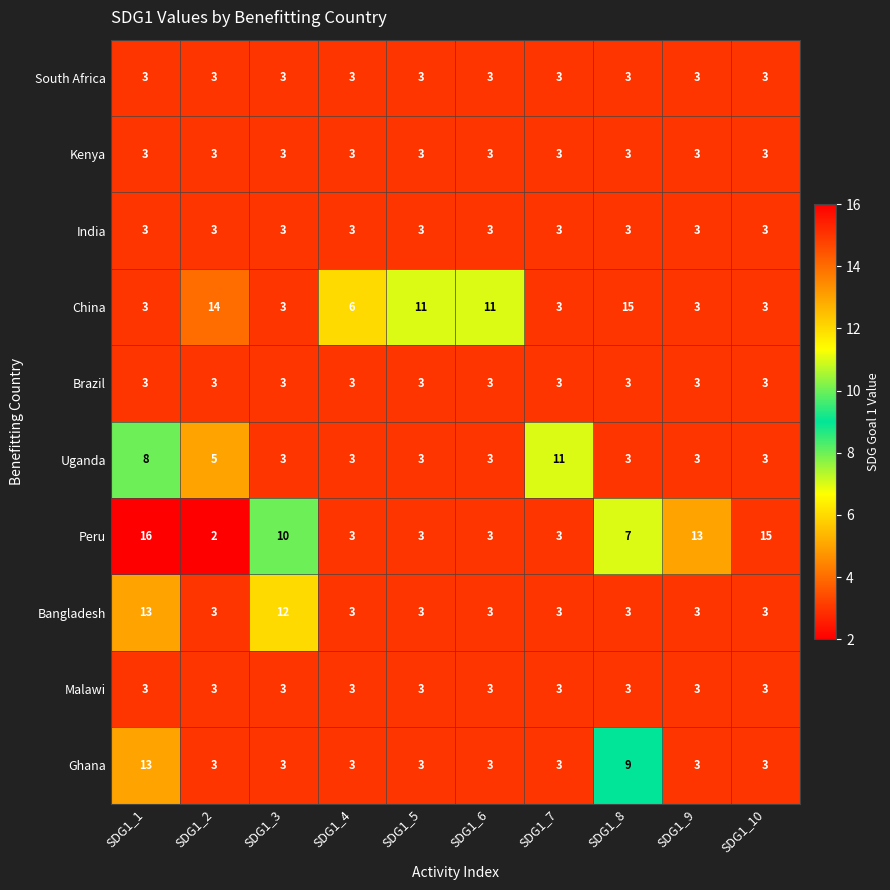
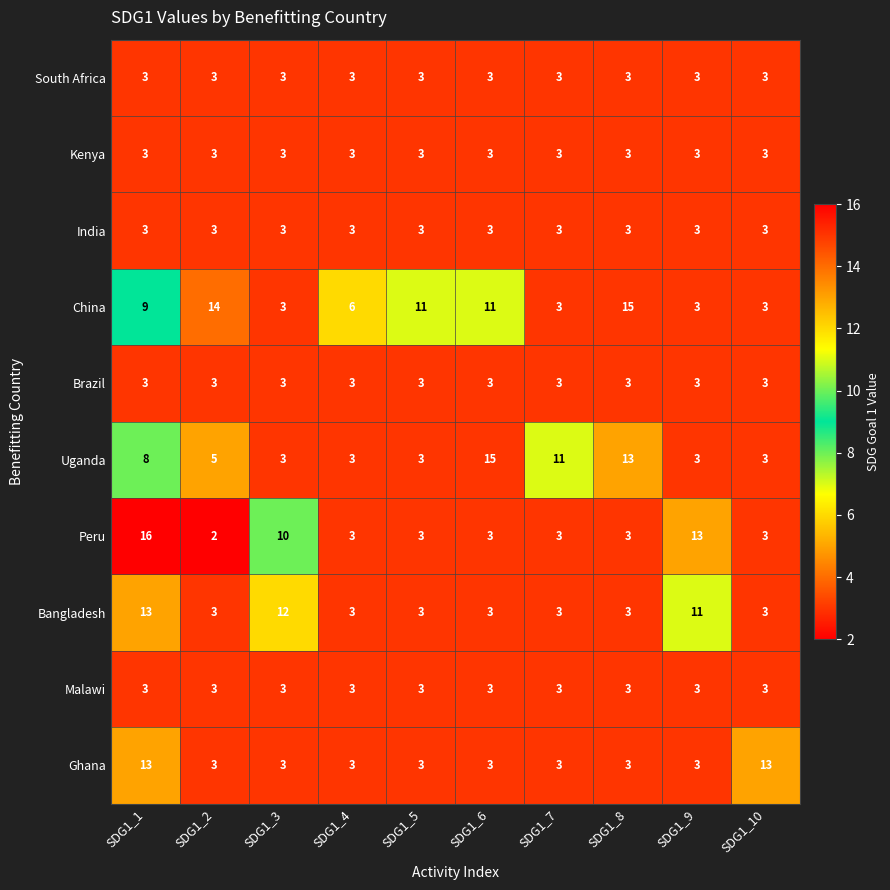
China, SDG1_1: 3 -> 9
Uganda, SDG1_6: 3 -> 15
Uganda, SDG1_8: 3 -> 13
Peru, SDG1_8: 7 -> 3
Peru, SDG1_10: 15 -> 3
Bangladesh, SDG1_9: 3 -> 11
Ghana, SDG1_8: 9 -> 3
Ghana, SDG1_10: 3 -> 13
